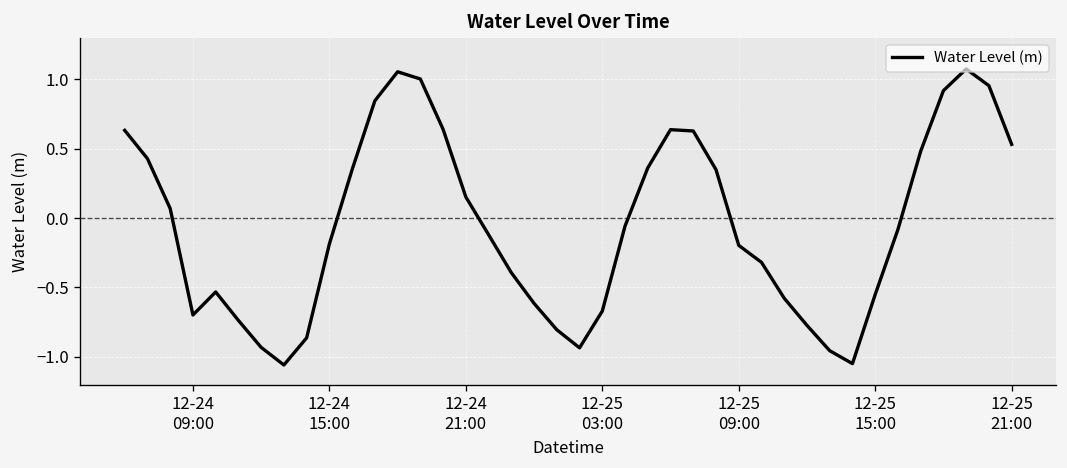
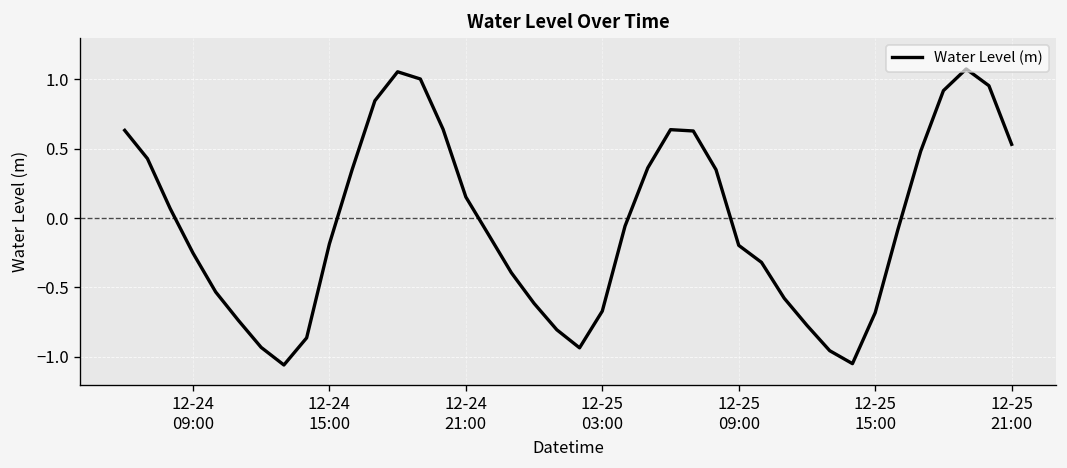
12-24 09:00: -0.70 -> -0.25
12-25 15:00: -0.55 -> -0.68
